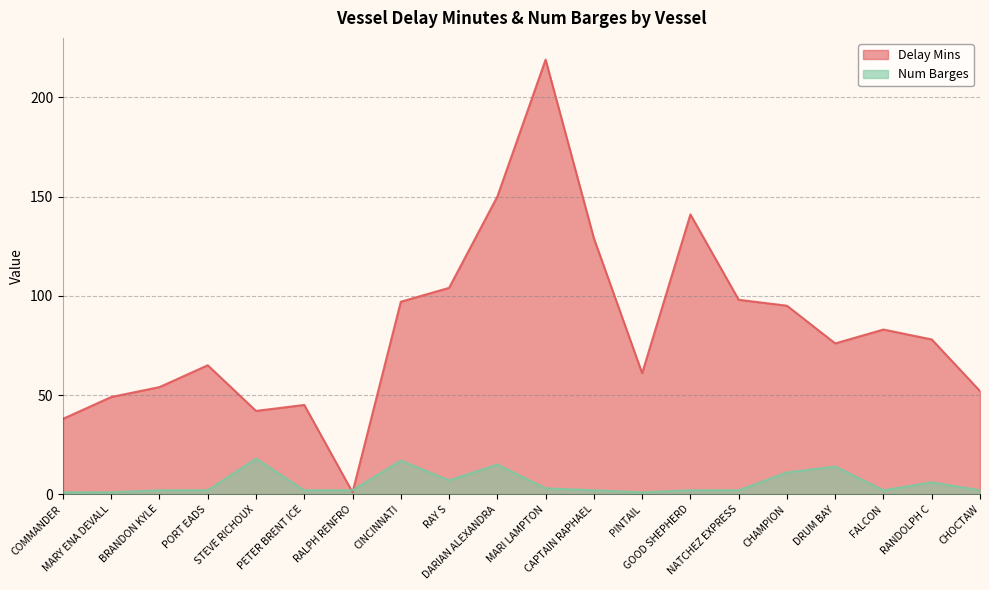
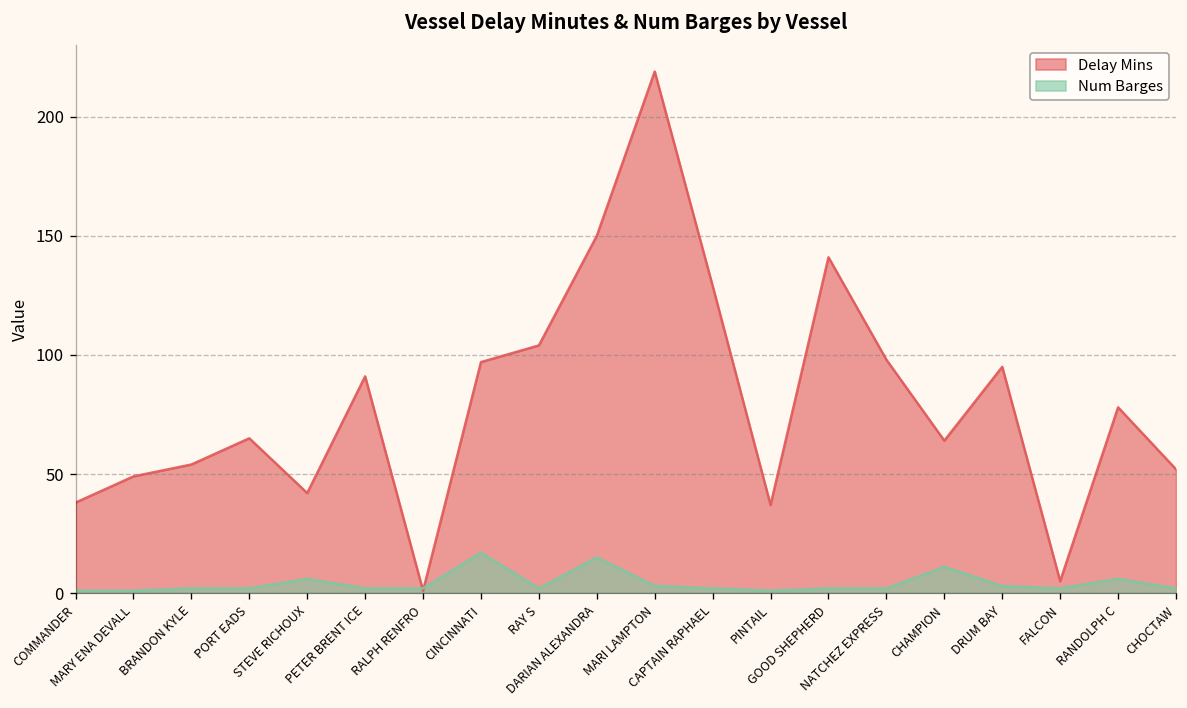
Num Barges, STEVE RICHOUX: 18 -> 6
Delay Mins, PETER BRENT ICE: 45 -> 91
Num Barges, RAY S: 7 -> 2
Delay Mins, PINTAIL: 61 -> 37
Delay Mins, CHAMPION: 95 -> 64
Delay Mins, DRUM BAY: 76 -> 95
Num Barges, DRUM BAY: 14 -> 3
Delay Mins, FALCON: 83 -> 5
